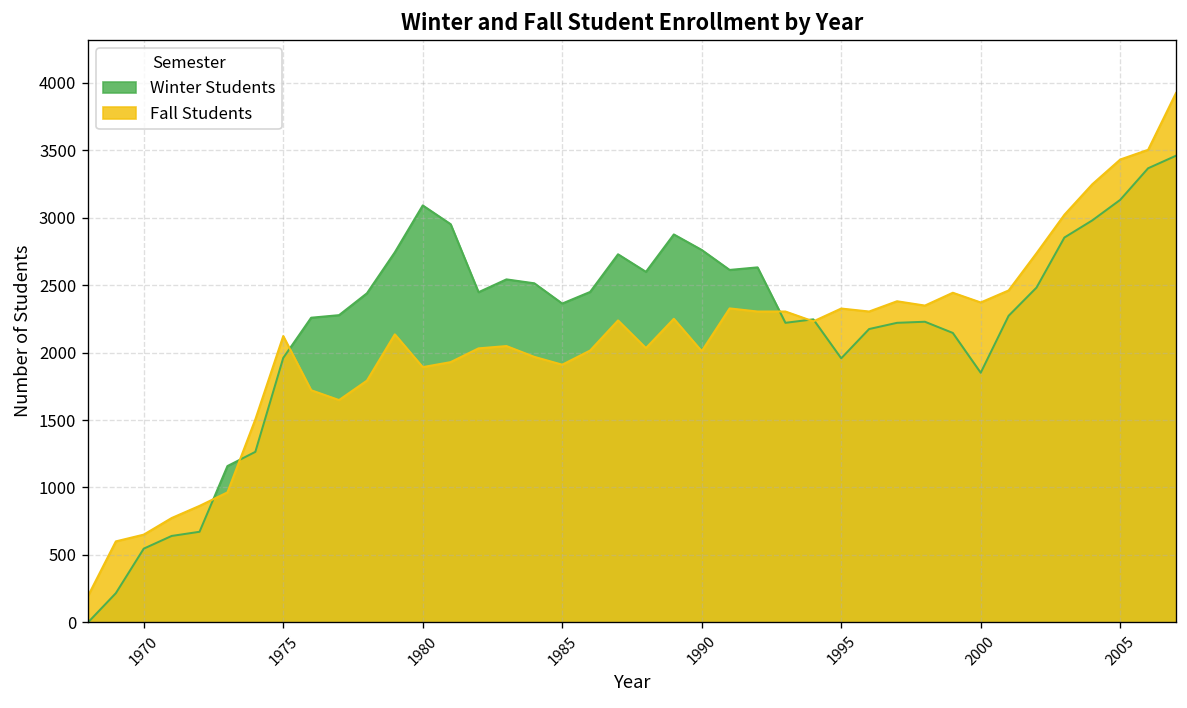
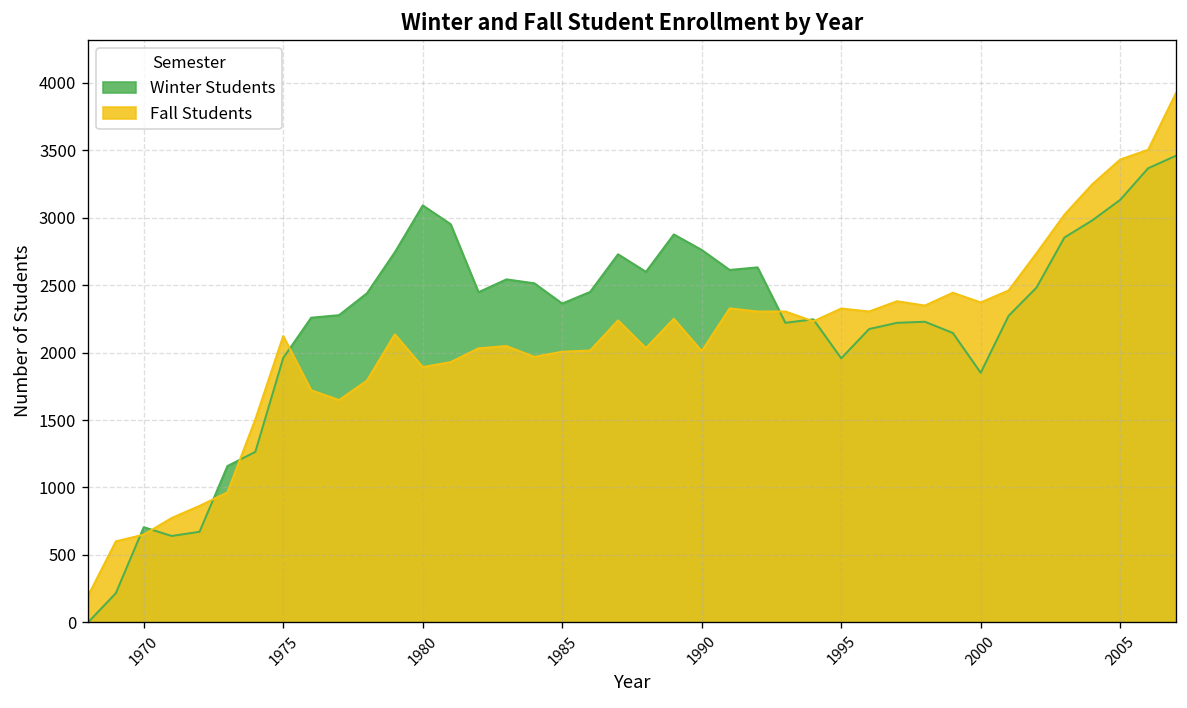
Winter Students, 1970: 550 -> 710
Fall Students, 1985: 1910 -> 2010
